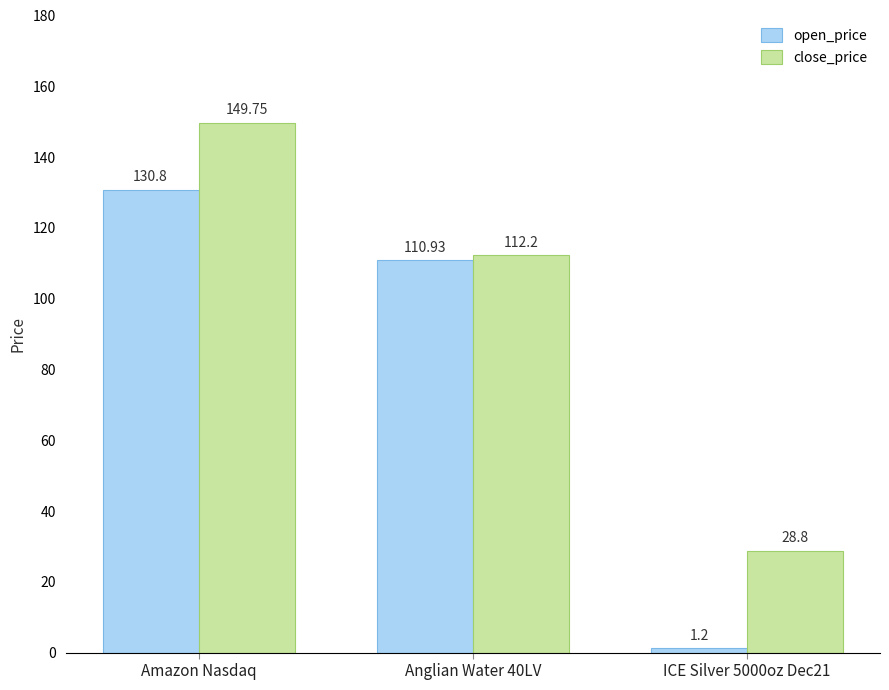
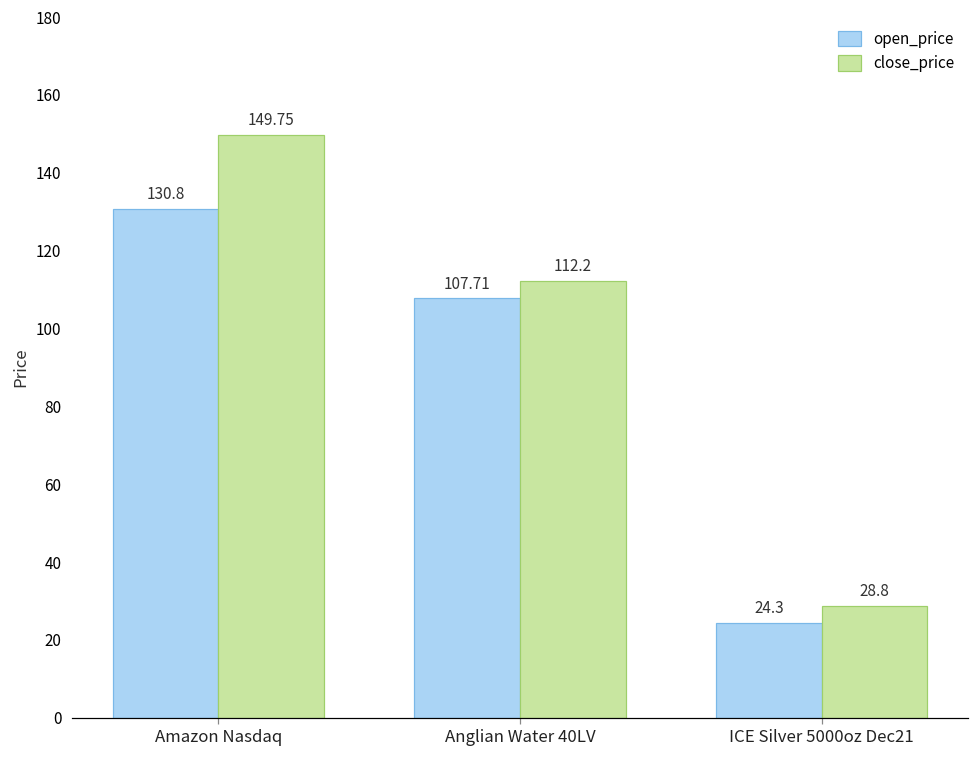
open_price, Anglian Water 40LV: 110.93 -> 107.71
open_price, ICE Silver 5000oz Dec21: 1.2 -> 24.3
